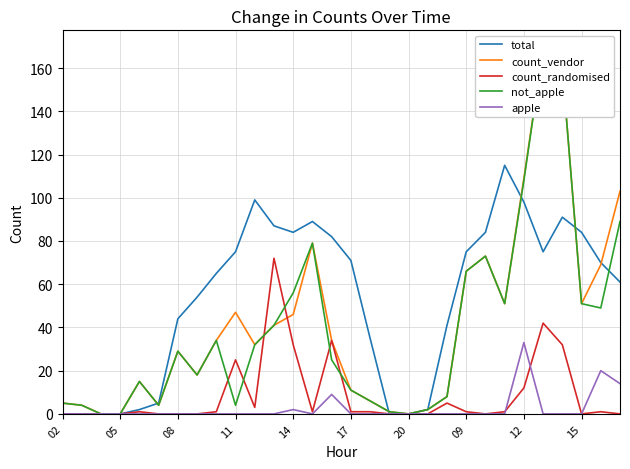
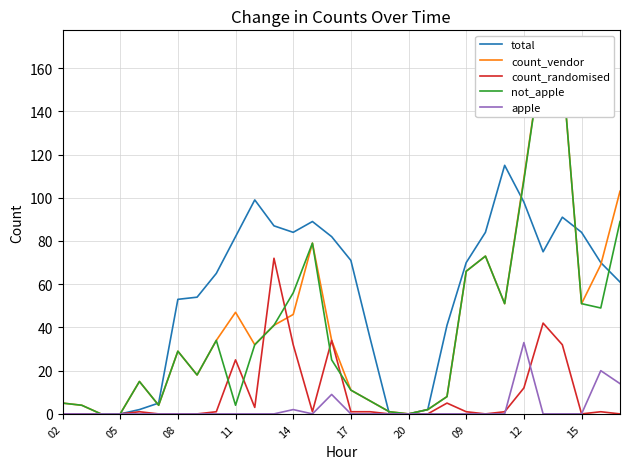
total, 08: 44 -> 53
total, 11: 75 -> 82
total, 09: 75 -> 70
